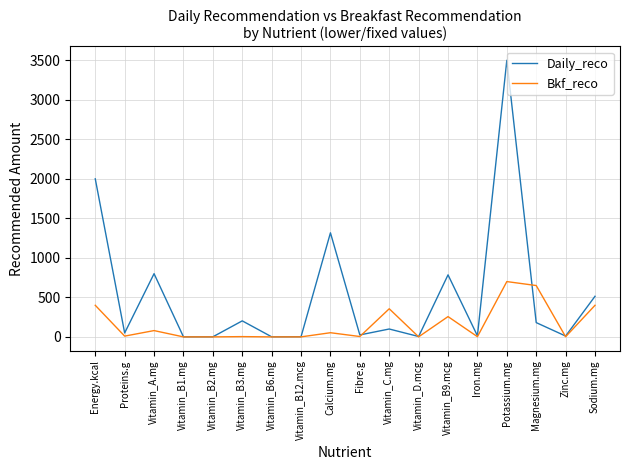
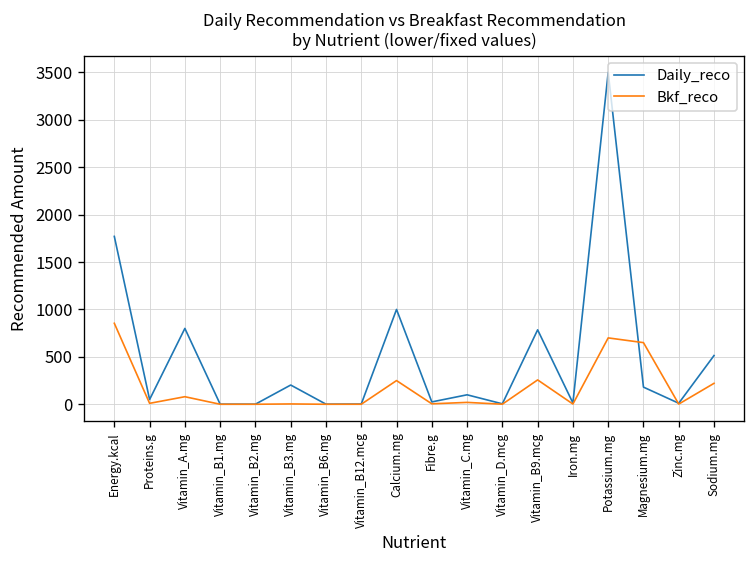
Daily_reco, Energy.kcal: 2000 -> 1800
Bkf_reco, Energy.kcal: 400 -> 900
Daily_reco, Calcium.mg: 1300 -> 1000
Bkf_reco, Calcium.mg: 100 -> 300
Bkf_reco, Vitamin_C.mg: 400 -> 0
Bkf_reco, Sodium.mg: 400 -> 200
